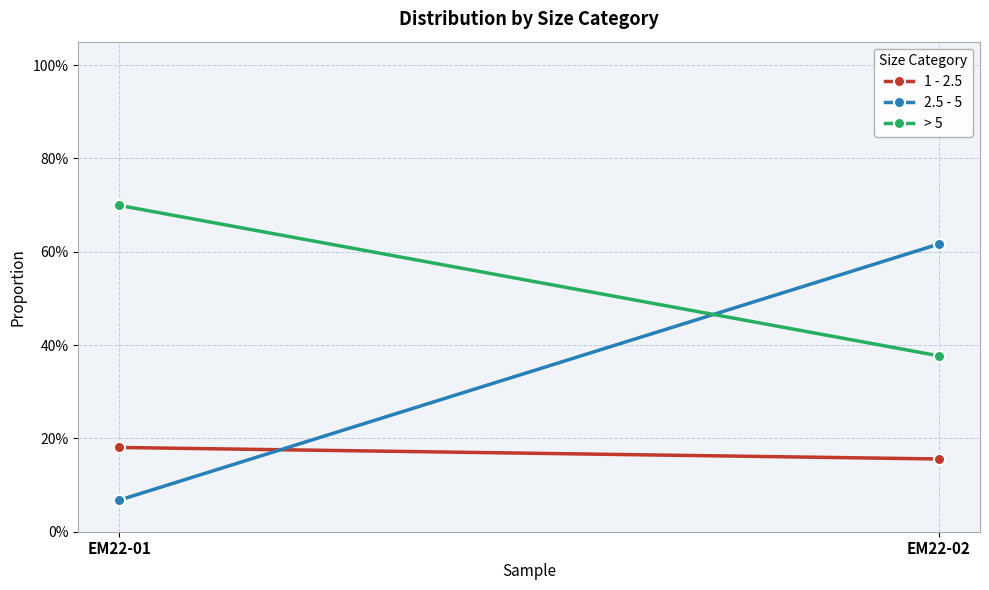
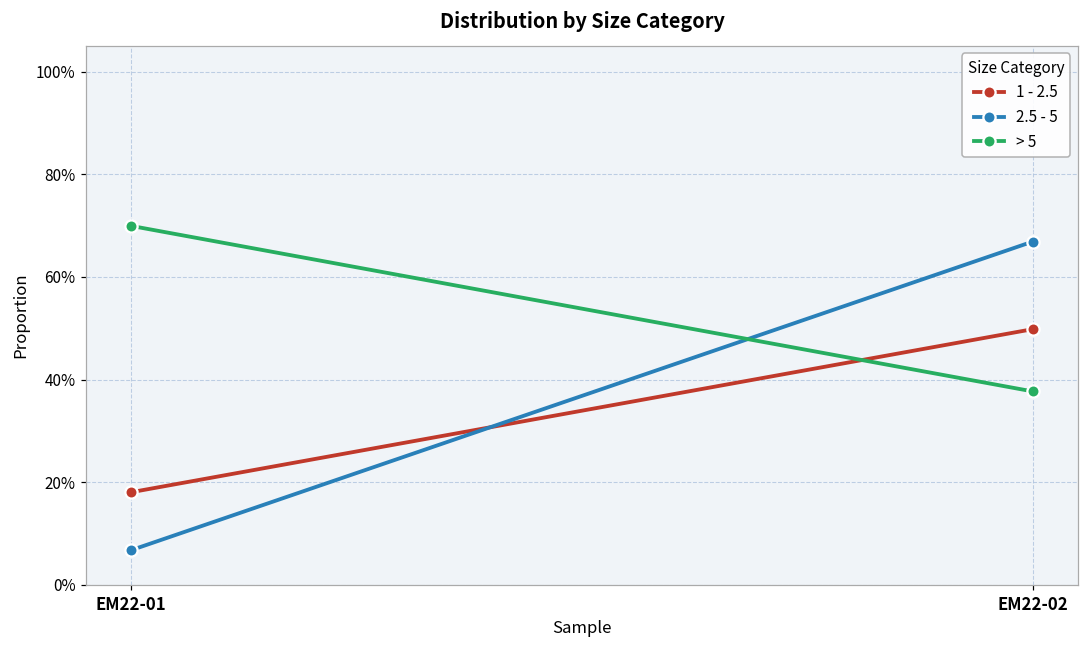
1 - 2.5, EM22-02: 16% -> 50%
2.5 - 5, EM22-02: 62% -> 67%
